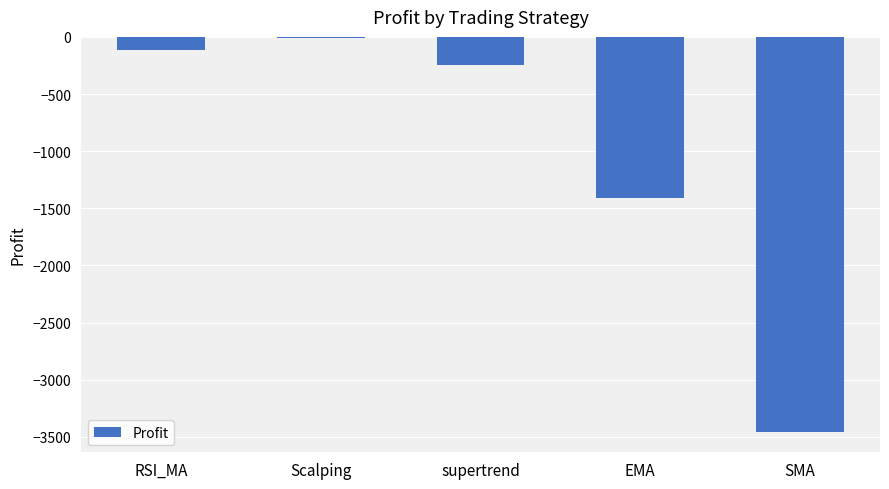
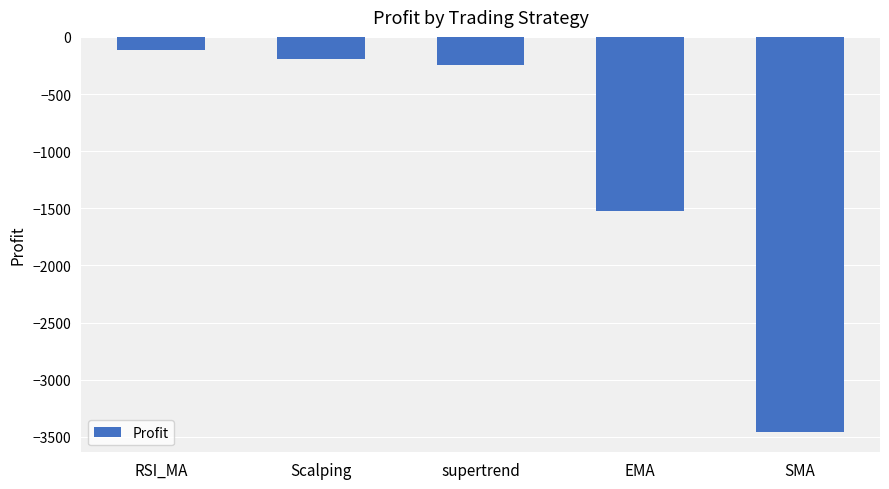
Scalping: -10 -> -190
EMA: -1410 -> -1520
